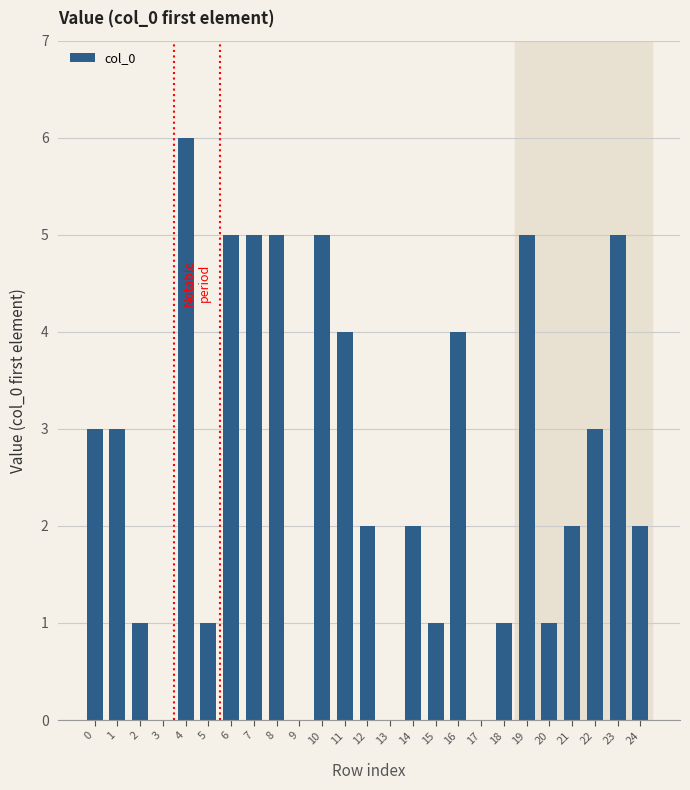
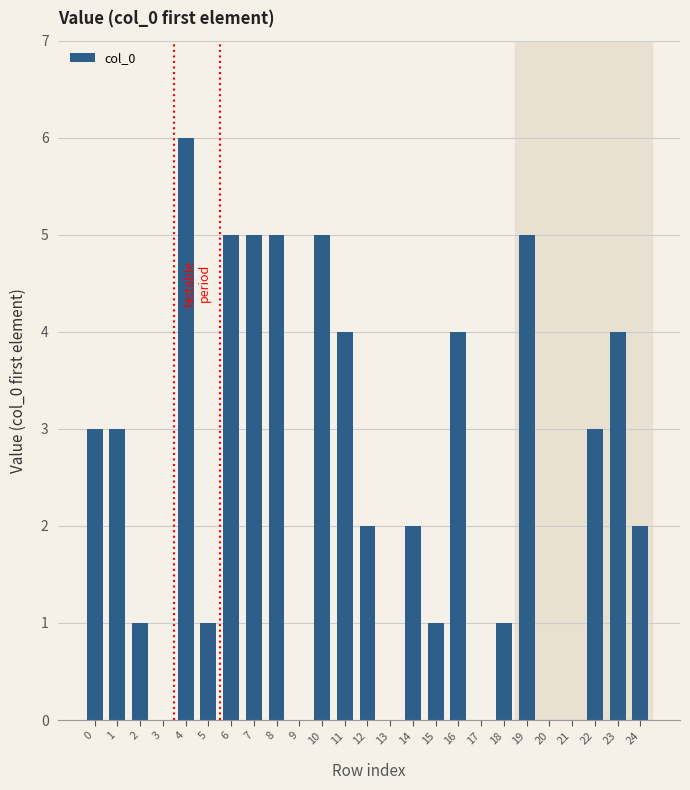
20: 1 -> 0
21: 2 -> 0
23: 5 -> 4
